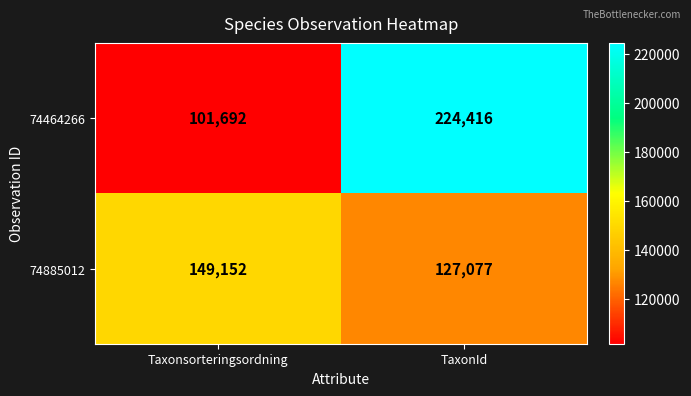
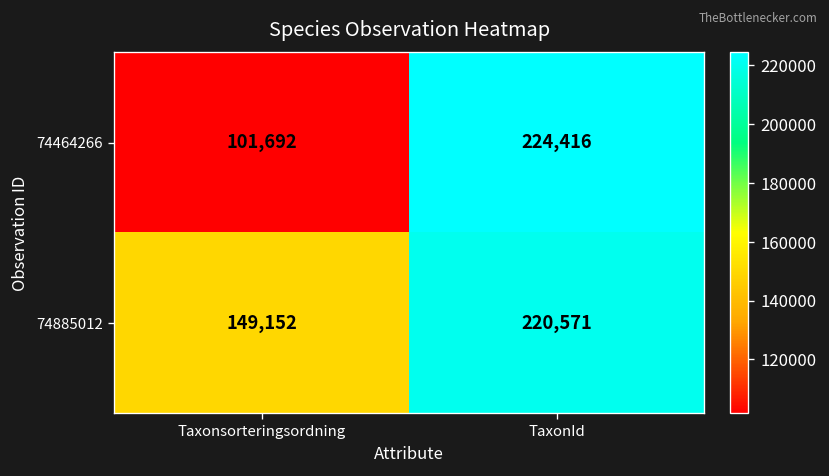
74885012, TaxonId: 127,077 -> 220,571
